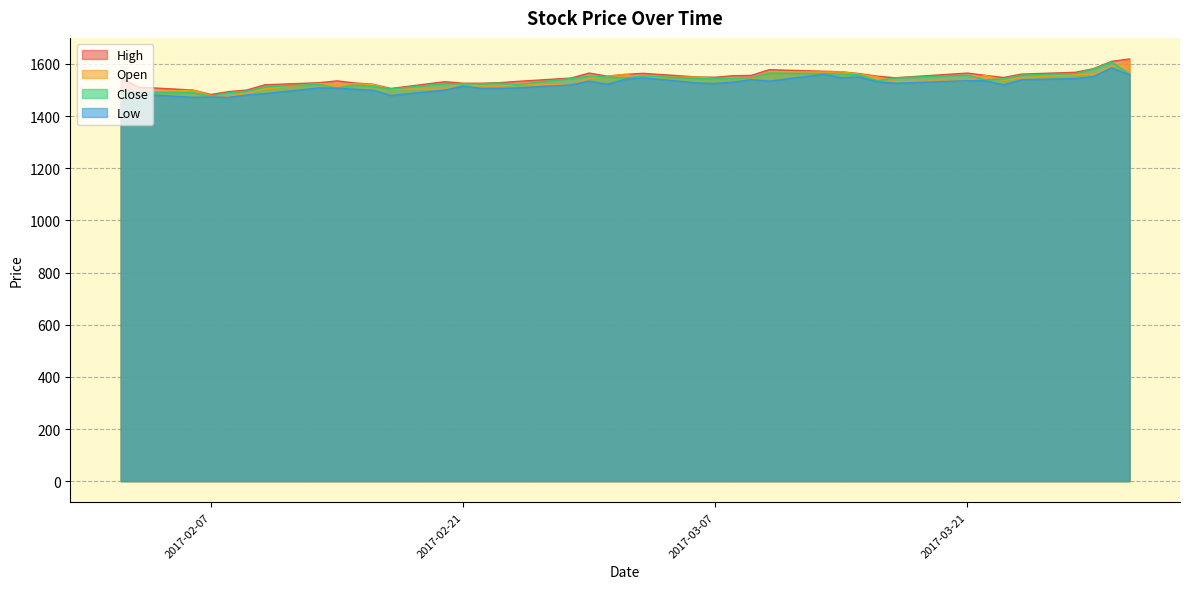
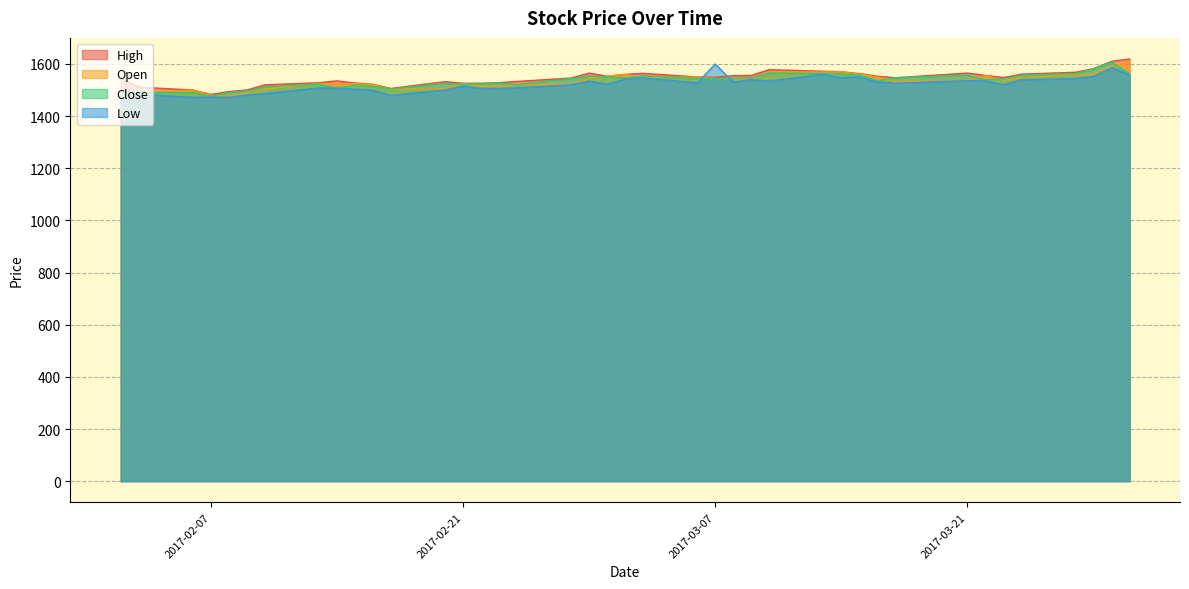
Low, 2017-03-07: 1530 -> 1600
